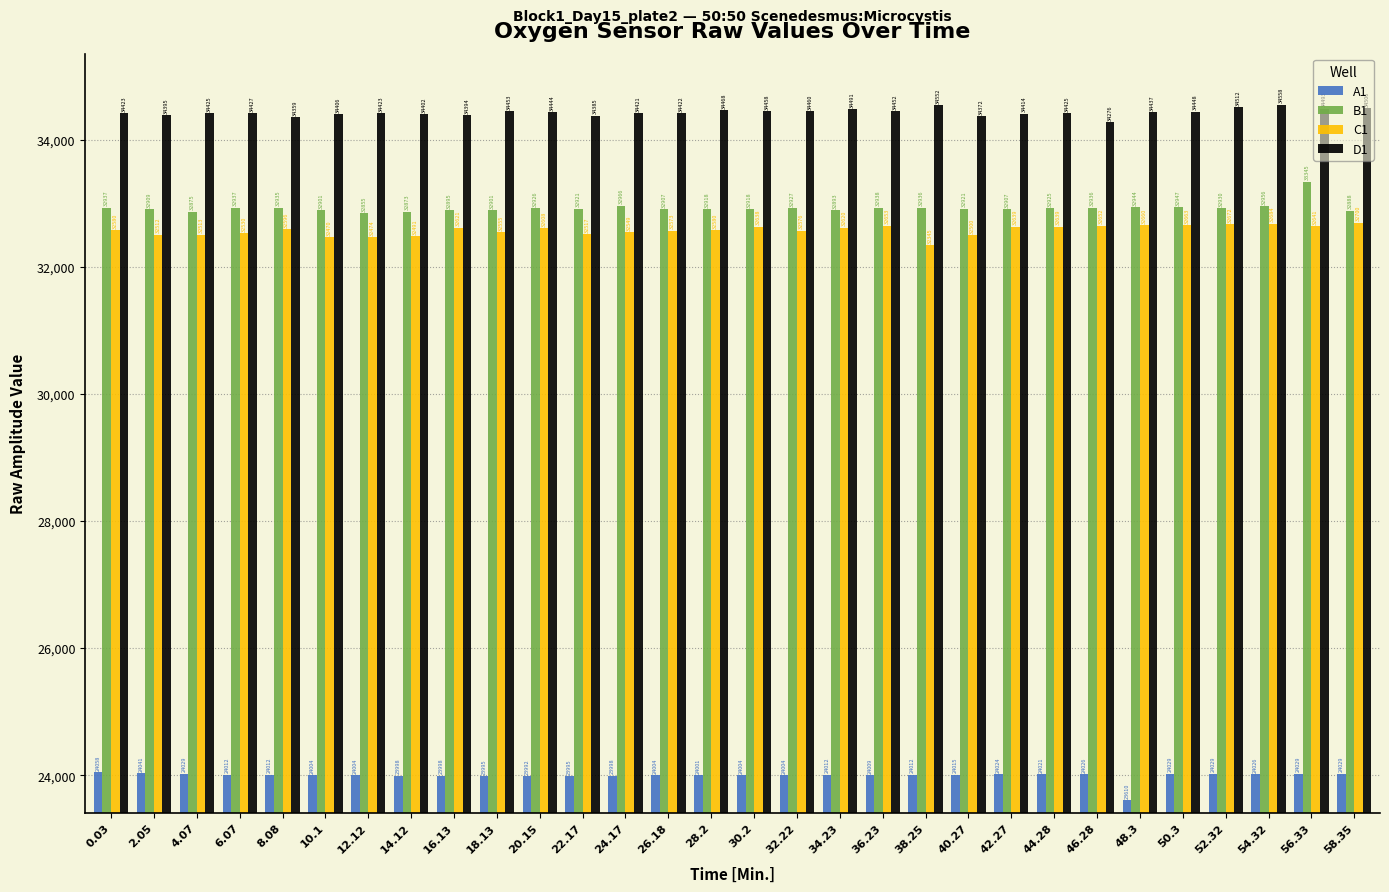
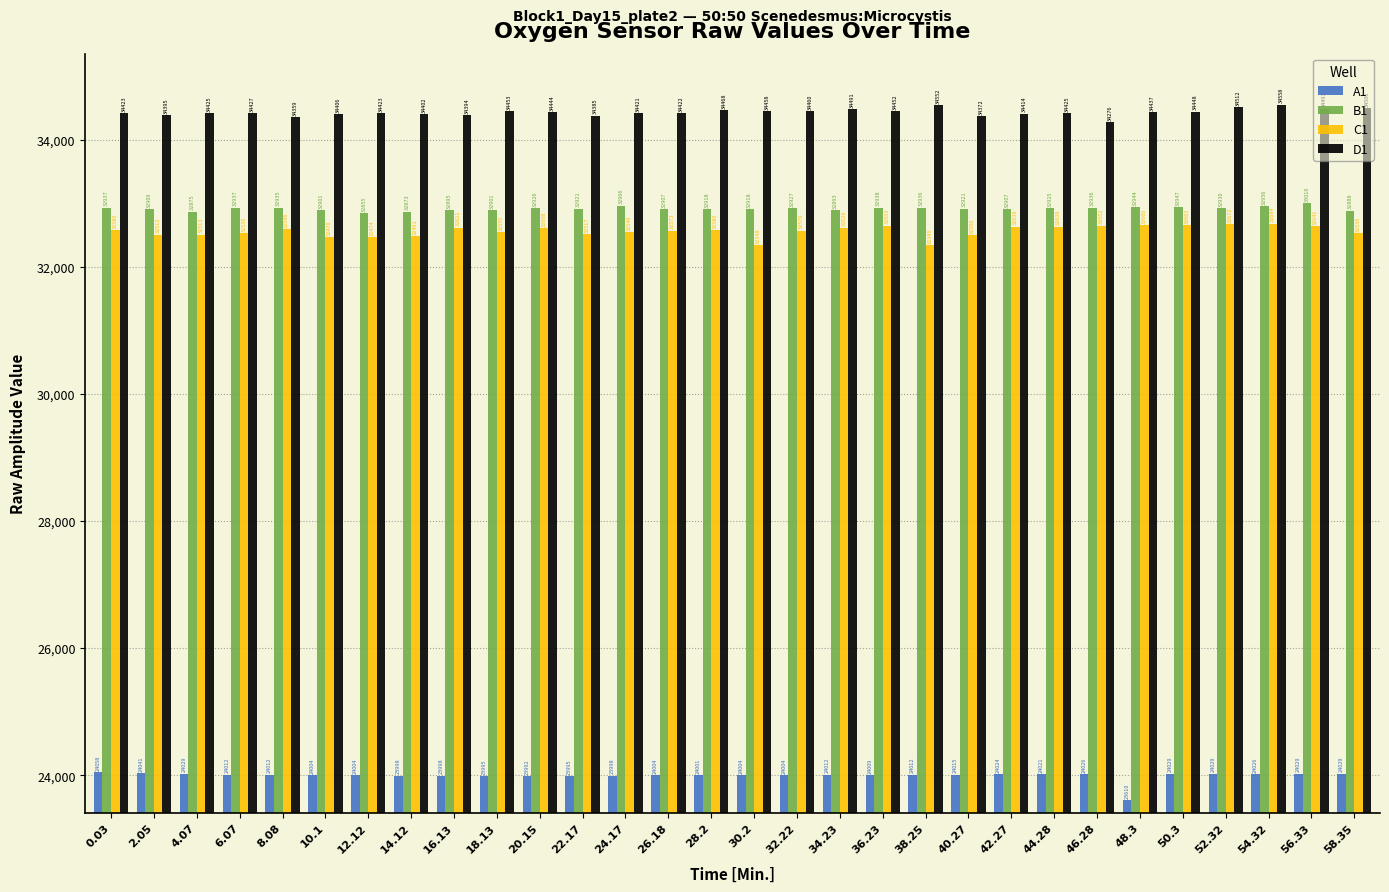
C1, 30.2: 32638 -> 32348
B1, 56.33: 33345 -> 33010
C1, 58.35: 32700 -> 32535
